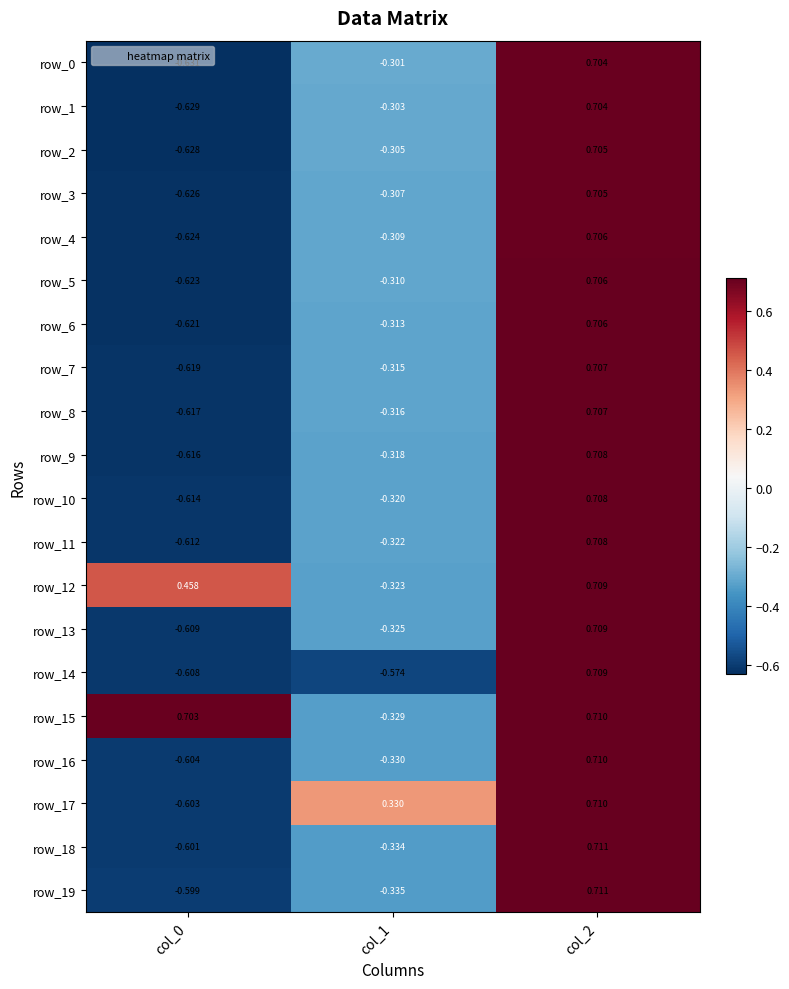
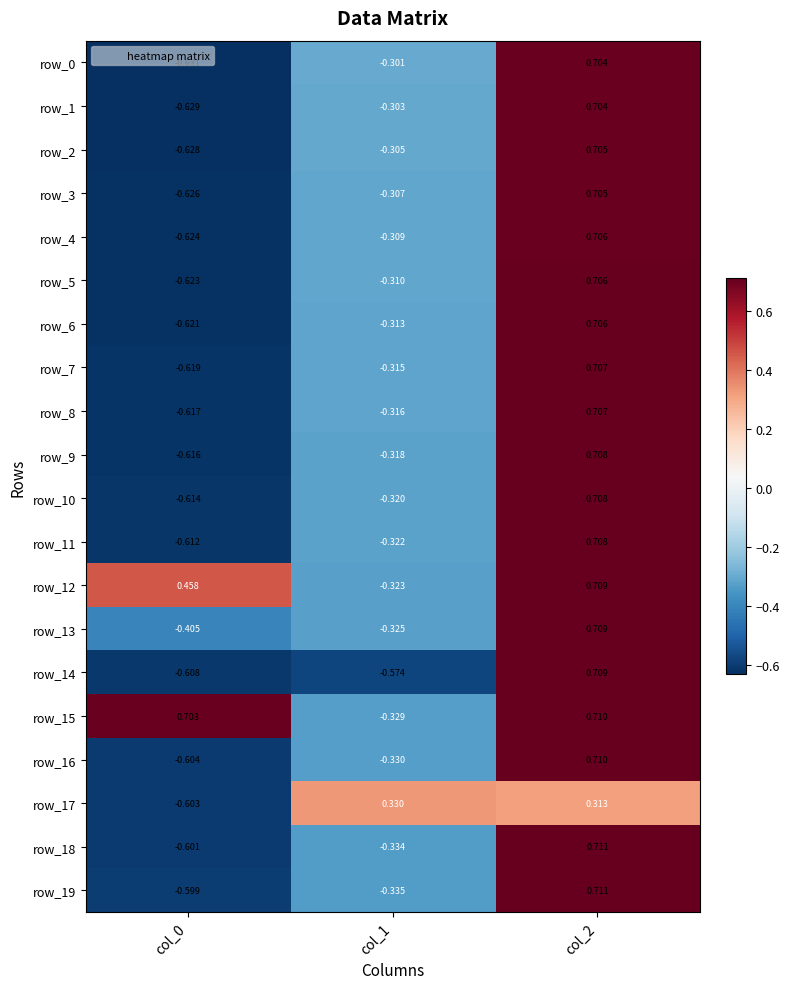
row_13, col_0: -0.609 -> -0.405
row_17, col_2: 0.710 -> 0.313
